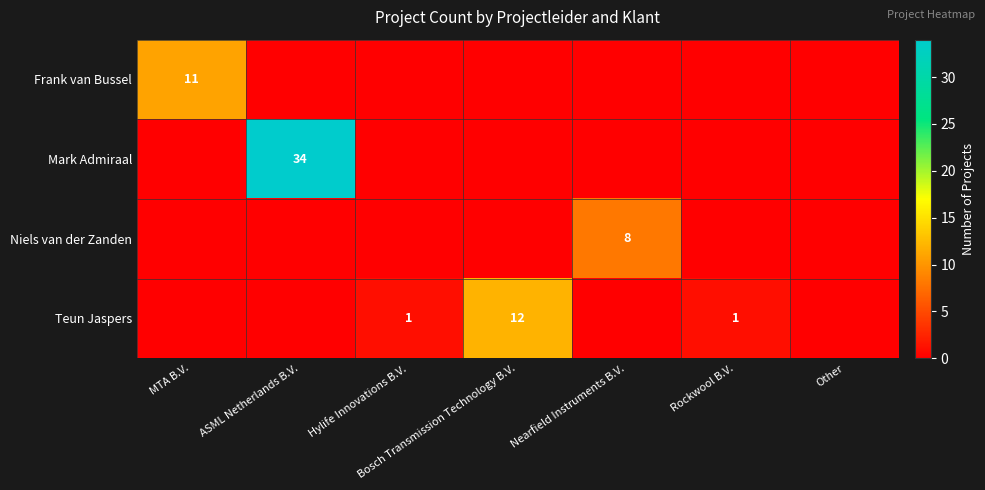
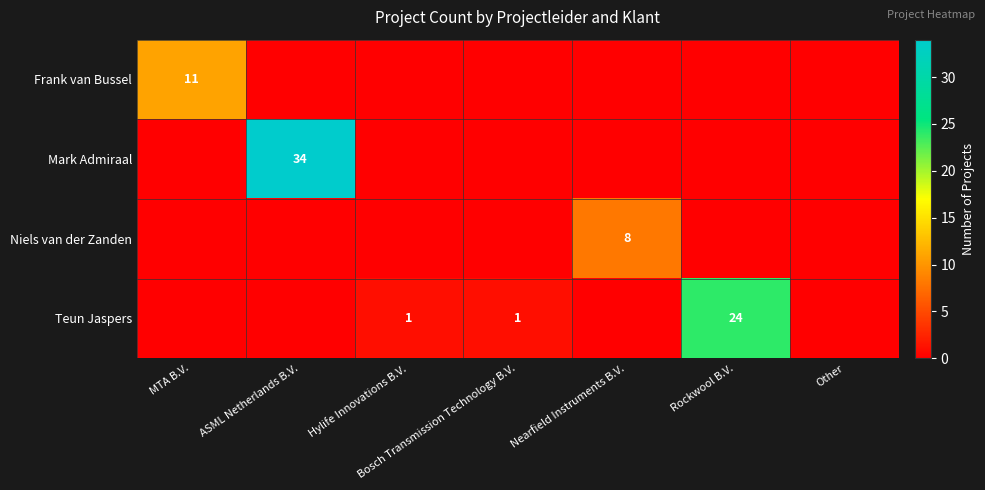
Teun Jaspers, Bosch Transmission Technology B.V.: 12 -> 1
Teun Jaspers, Rockwool B.V.: 1 -> 24
